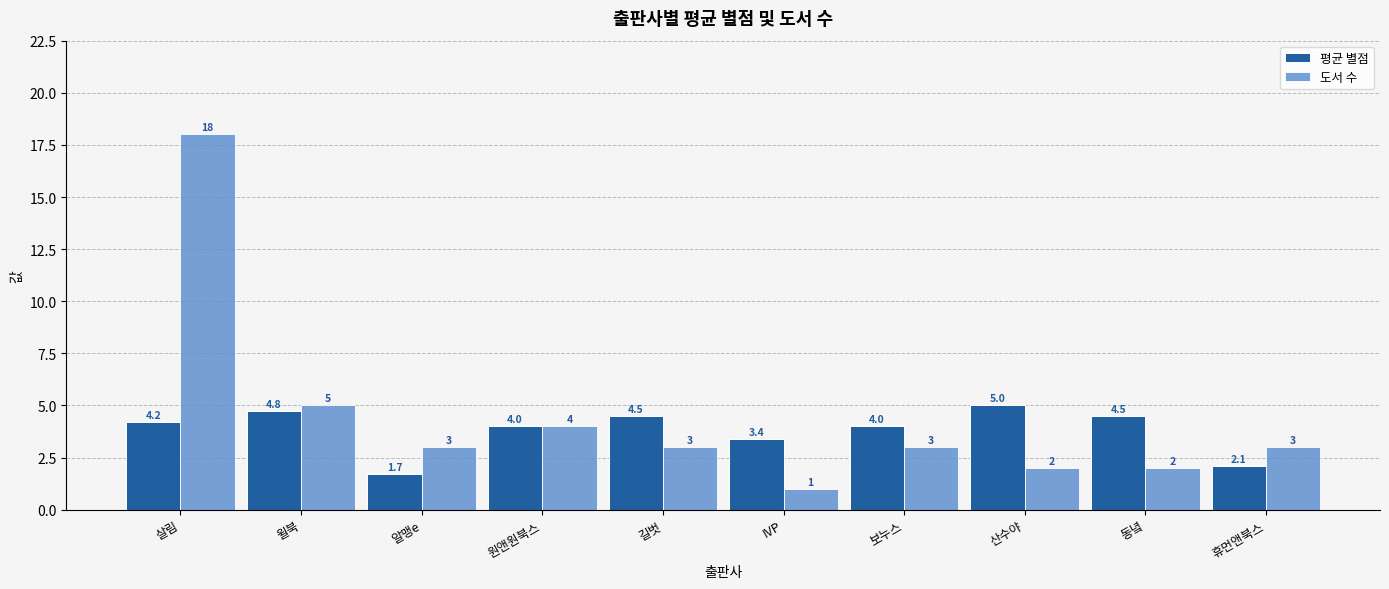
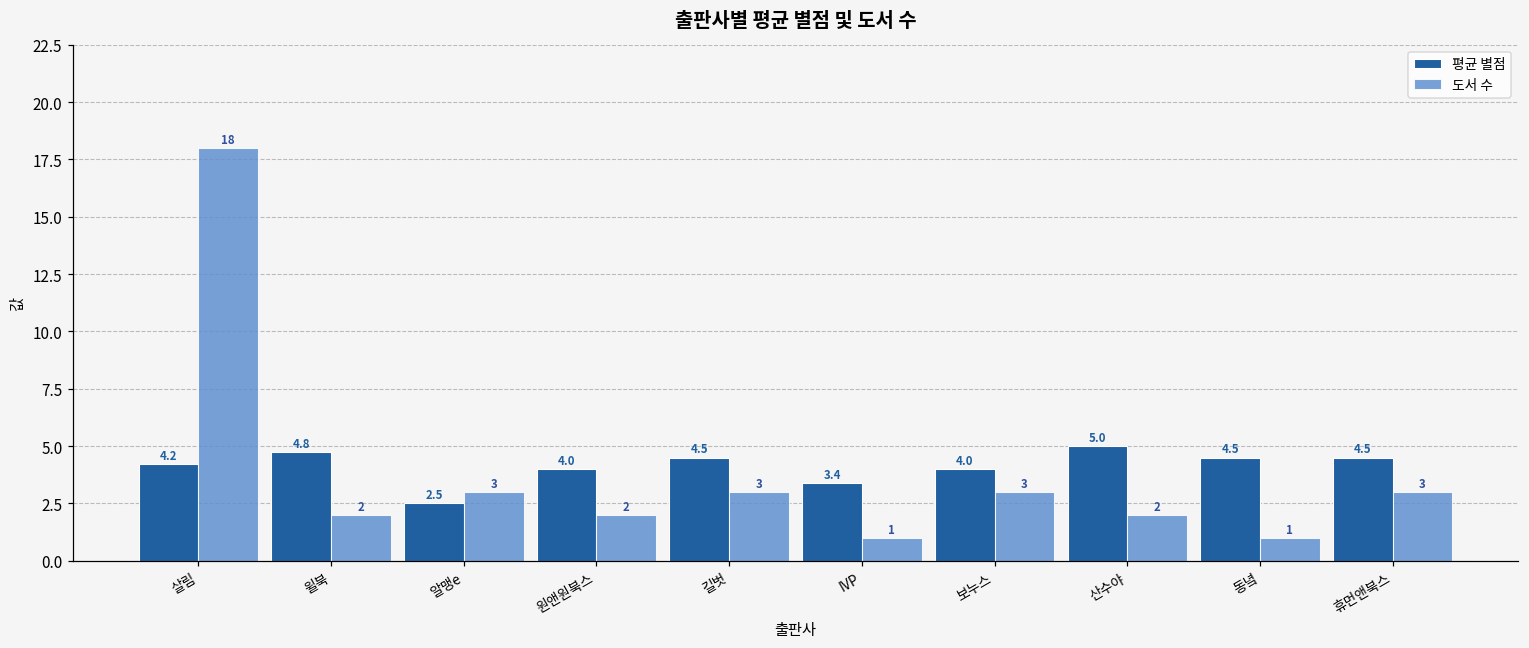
도서 수, 윌북: 5 -> 2
평균 별점, 알맹e: 1.7 -> 2.5
도서 수, 원앤원북스: 4 -> 2
도서 수, 동녘: 2 -> 1
평균 별점, 휴먼앤북스: 2.1 -> 4.5
